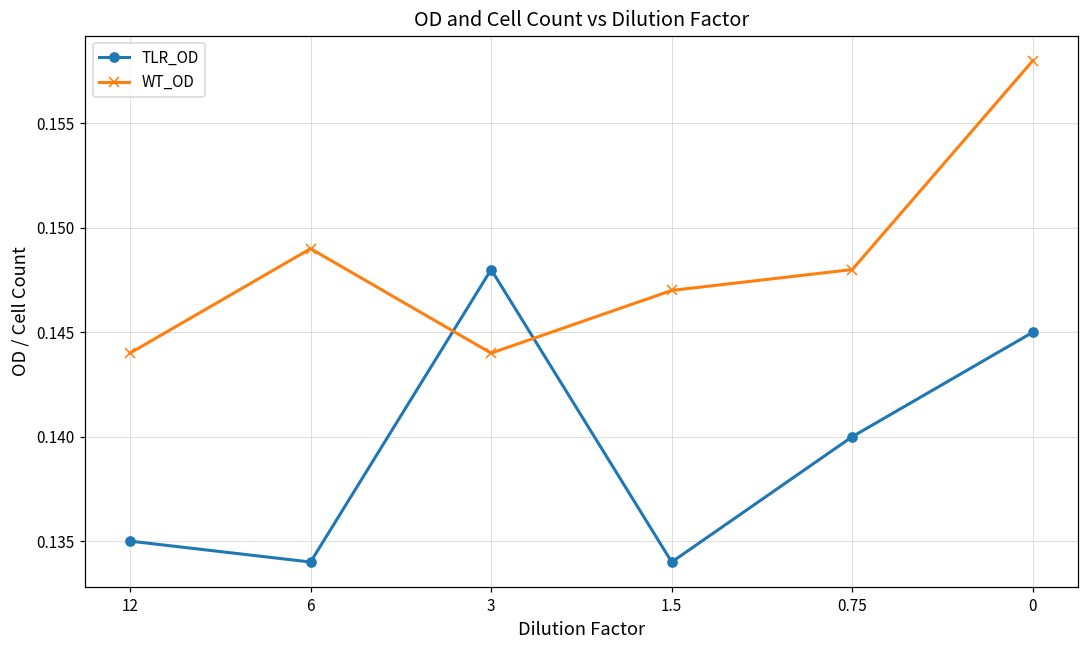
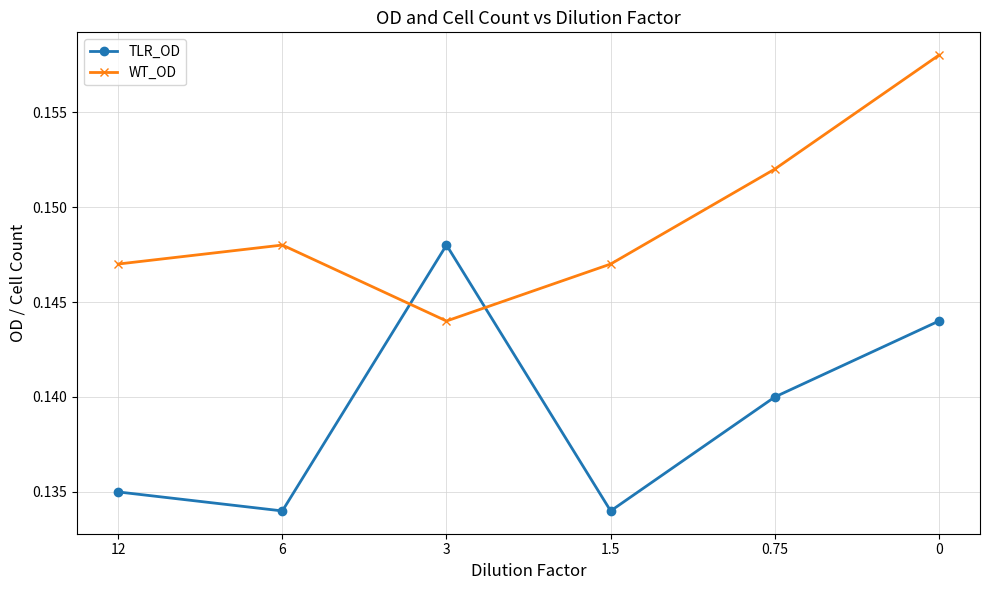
WT_OD, 12: 0.144 -> 0.147
WT_OD, 6: 0.149 -> 0.148
WT_OD, 0.75: 0.148 -> 0.152
TLR_OD, 0: 0.145 -> 0.144
